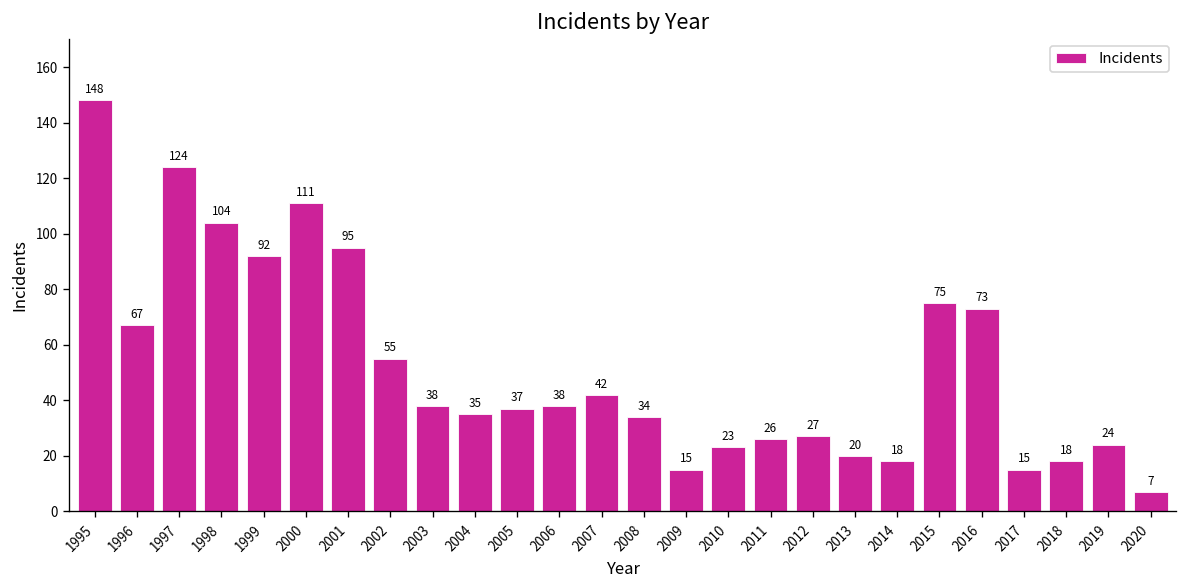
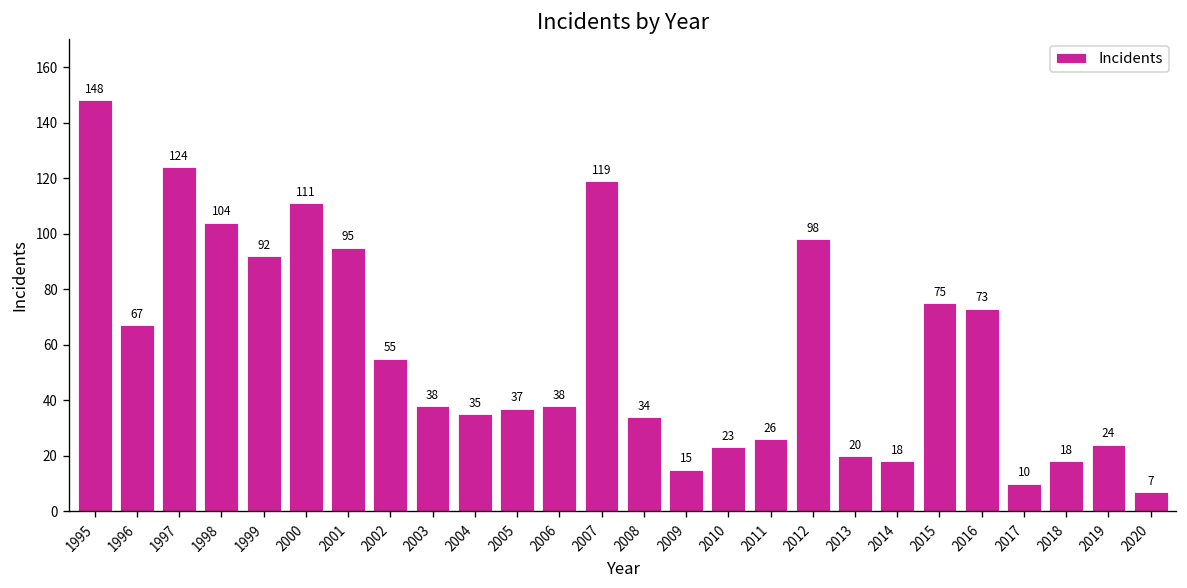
2007: 42 -> 119
2012: 27 -> 98
2017: 15 -> 10
